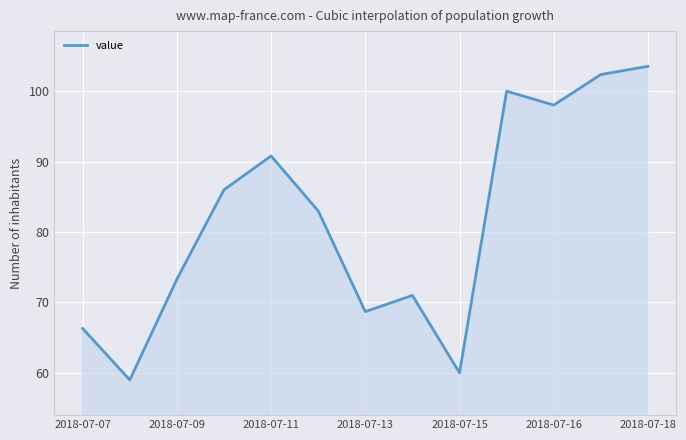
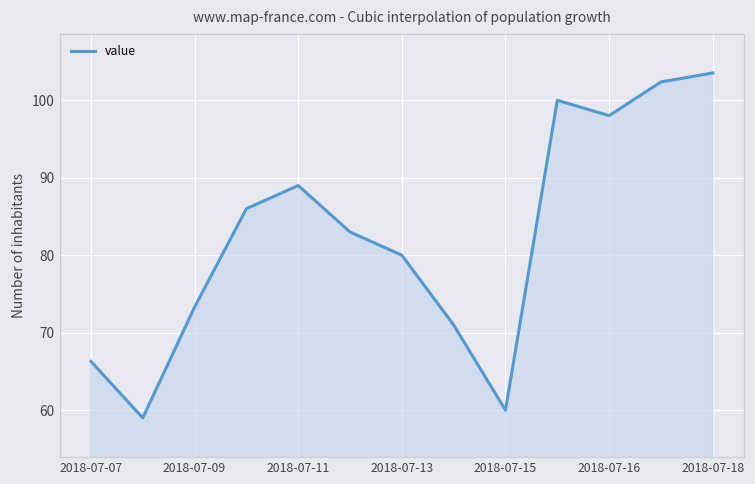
2018-07-11: 91 -> 89
2018-07-13: 69 -> 80
